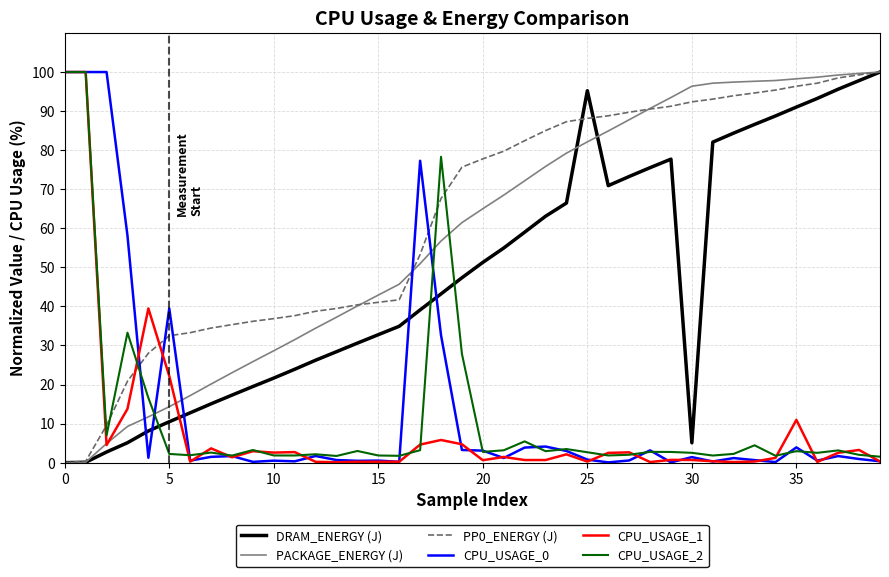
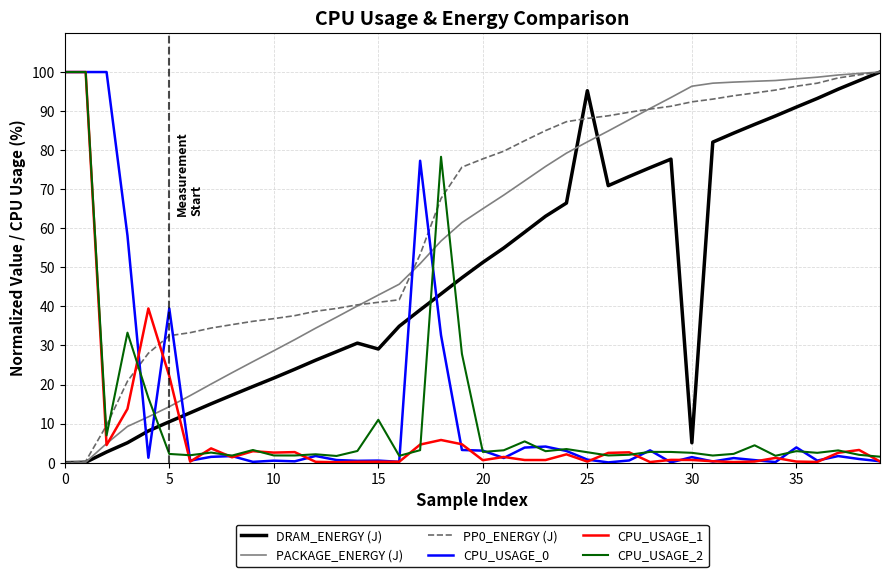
DRAM_ENERGY (J), 15: 33 -> 29
CPU_USAGE_2, 15: 2 -> 11
CPU_USAGE_1, 35: 11 -> 0
